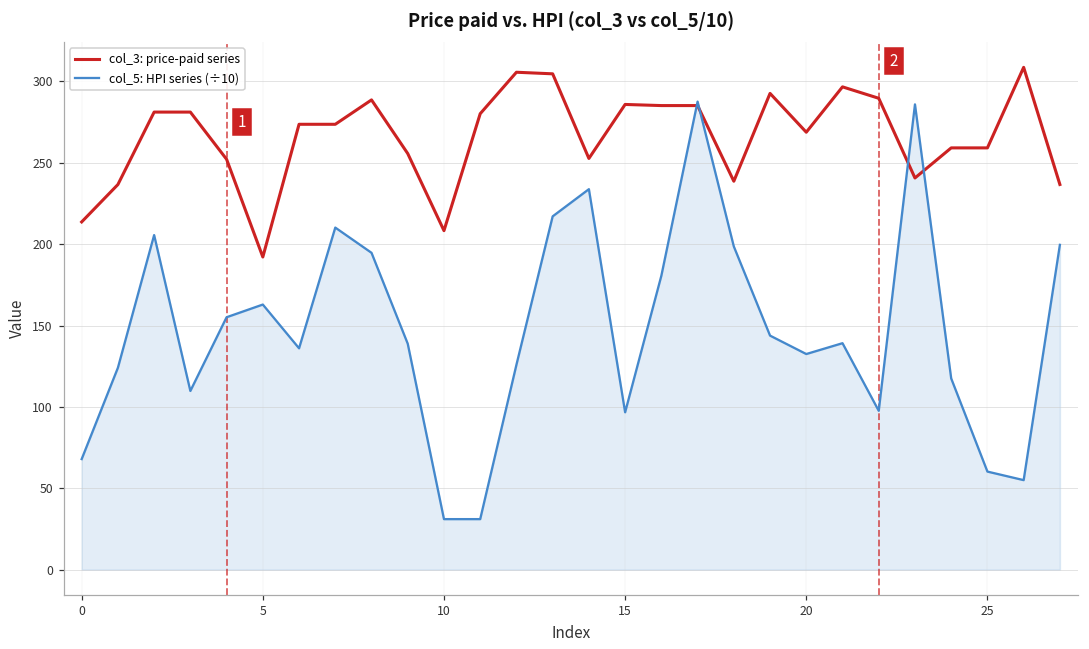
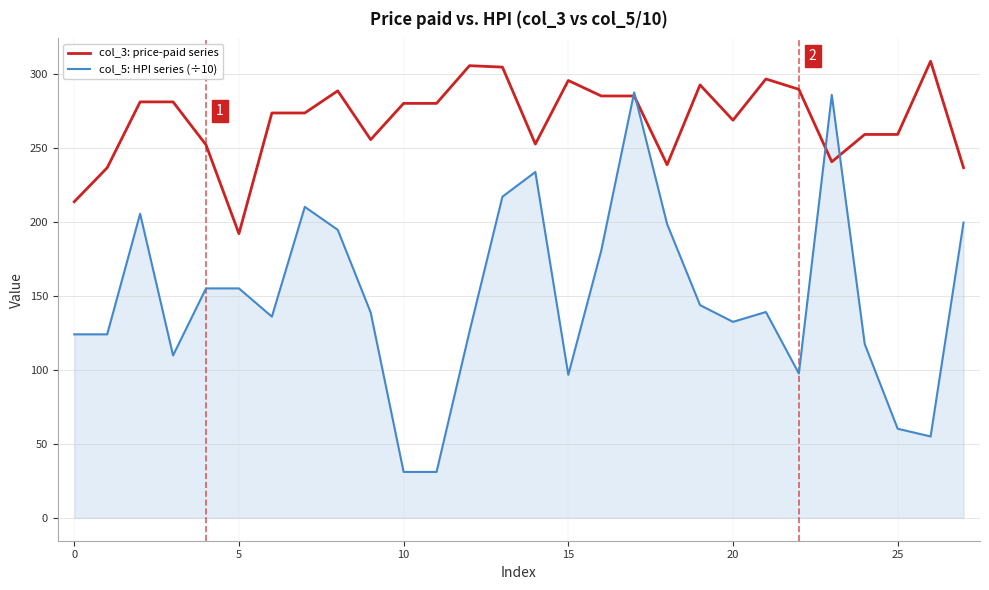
col_5: HPI series (÷10), 0: 68 -> 124
col_5: HPI series (÷10), 5: 163 -> 155
col_3: price-paid series, 10: 208 -> 280
col_3: price-paid series, 15: 286 -> 296
